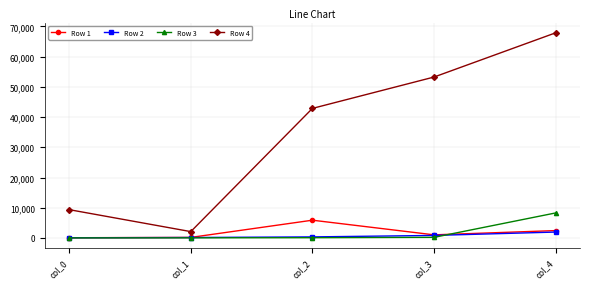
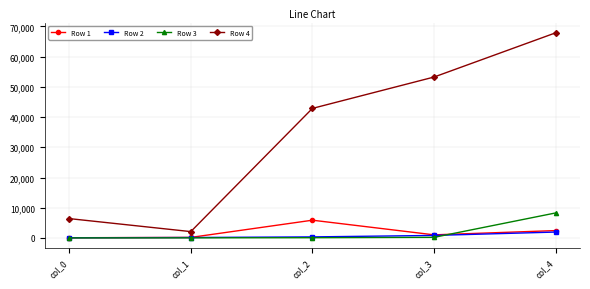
Row 4, col_0: 9,000 -> 6,000
